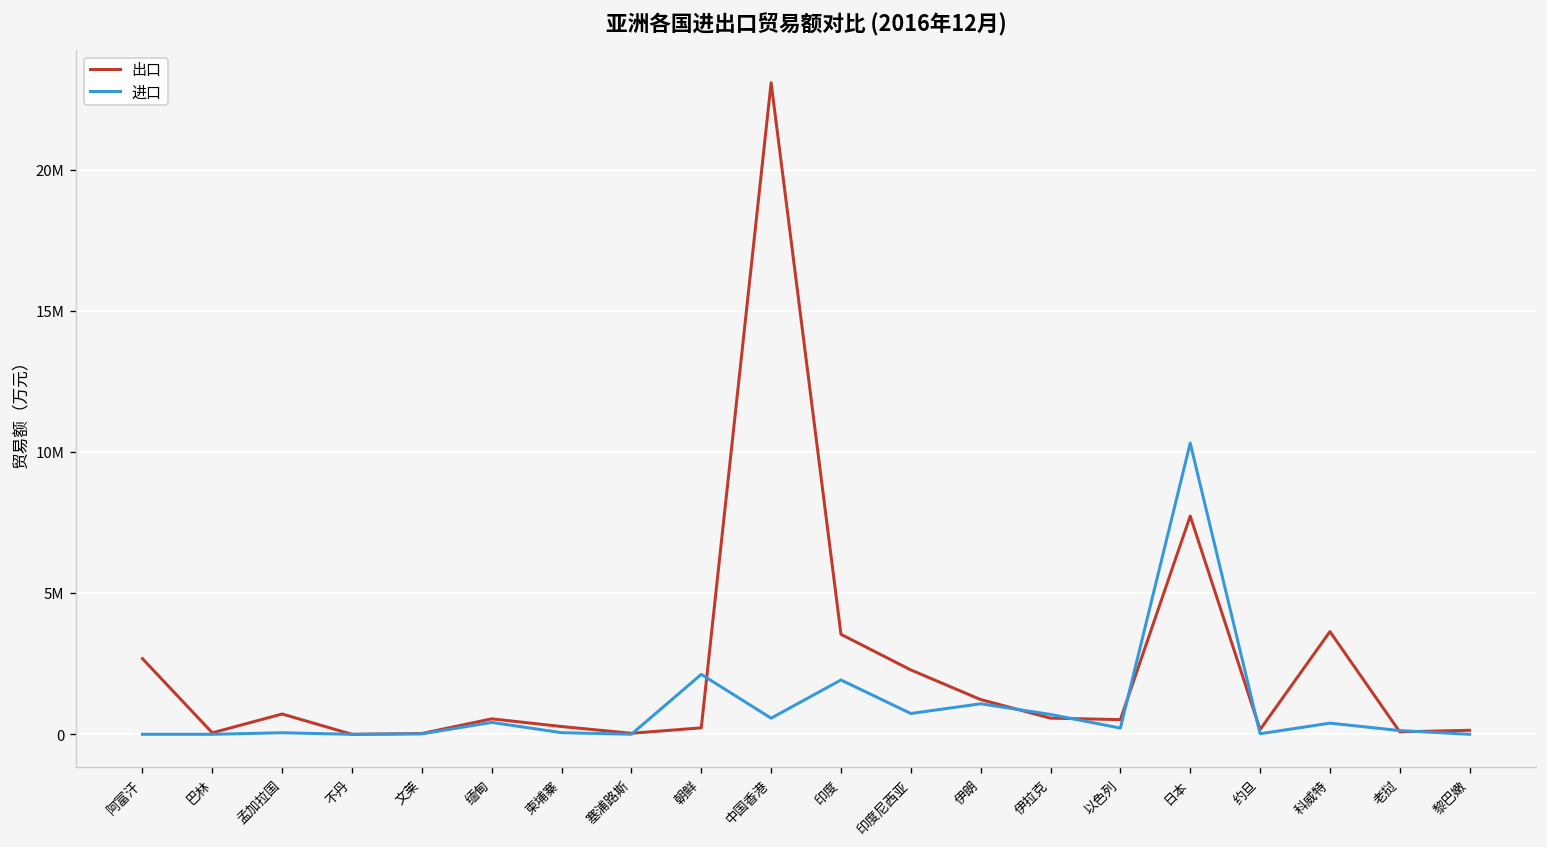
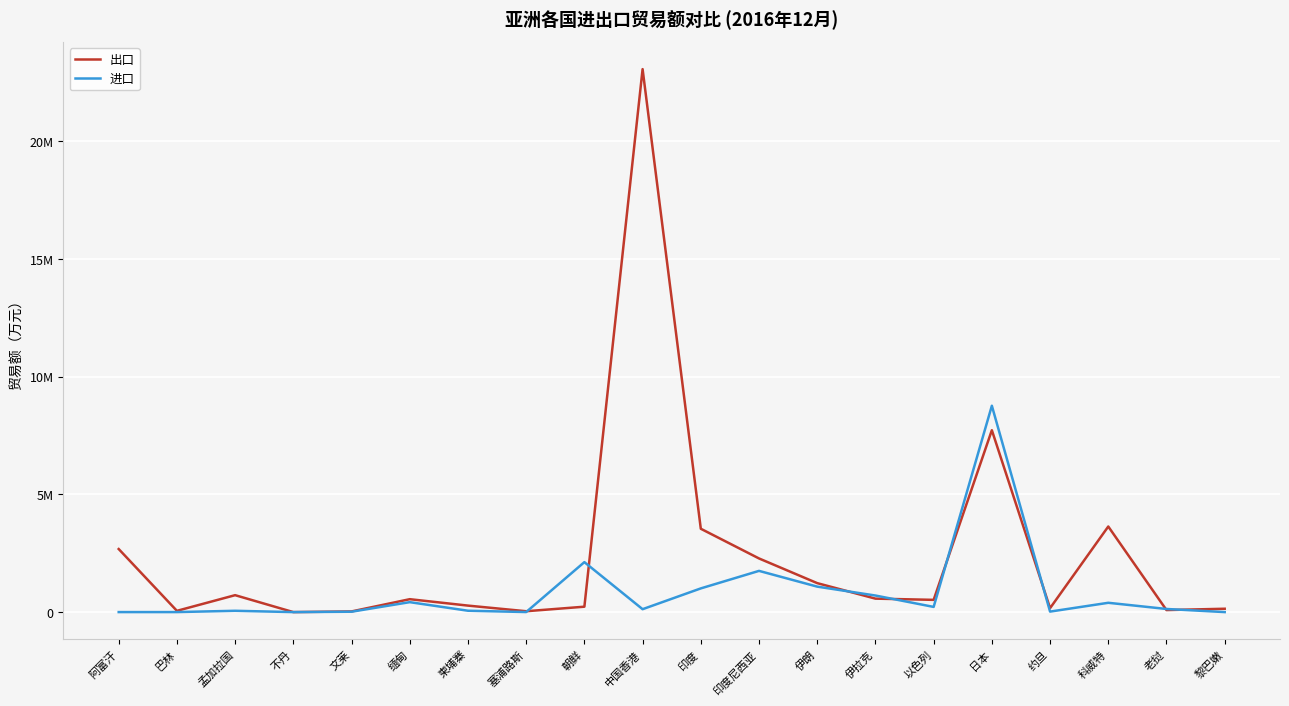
进口, 中国香港: 600000 -> 100000
进口, 印度: 1900000 -> 1000000
进口, 印度尼西亚: 700000 -> 1800000
进口, 日本: 10300000 -> 8800000
